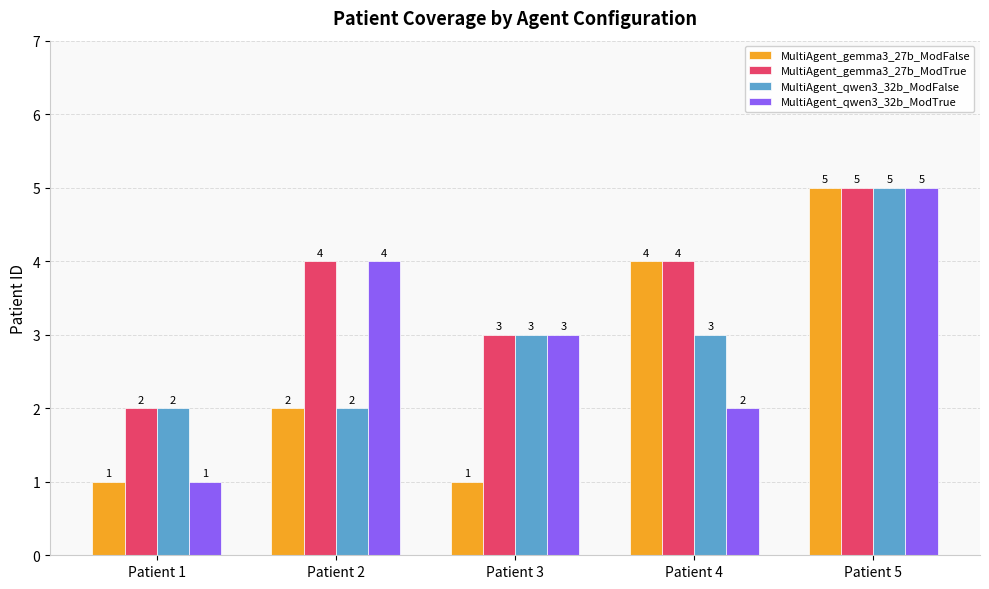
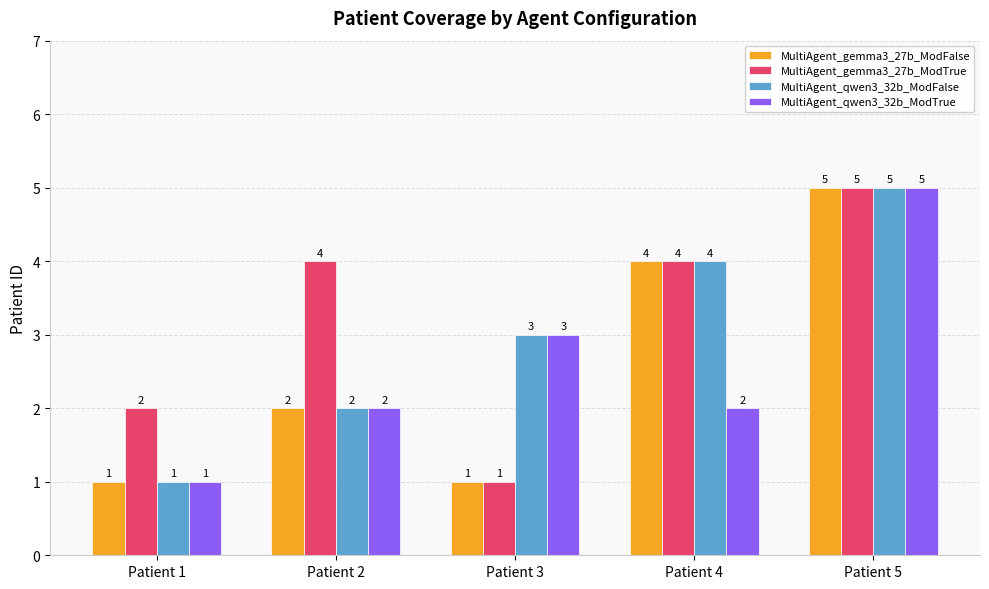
MultiAgent_qwen3_32b_ModFalse, Patient 1: 2 -> 1
MultiAgent_qwen3_32b_ModTrue, Patient 2: 4 -> 2
MultiAgent_gemma3_27b_ModTrue, Patient 3: 3 -> 1
MultiAgent_qwen3_32b_ModFalse, Patient 4: 3 -> 4
